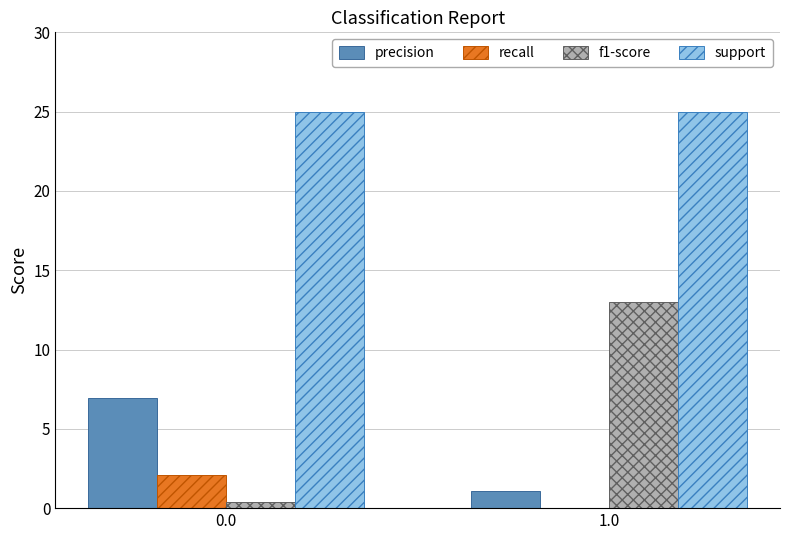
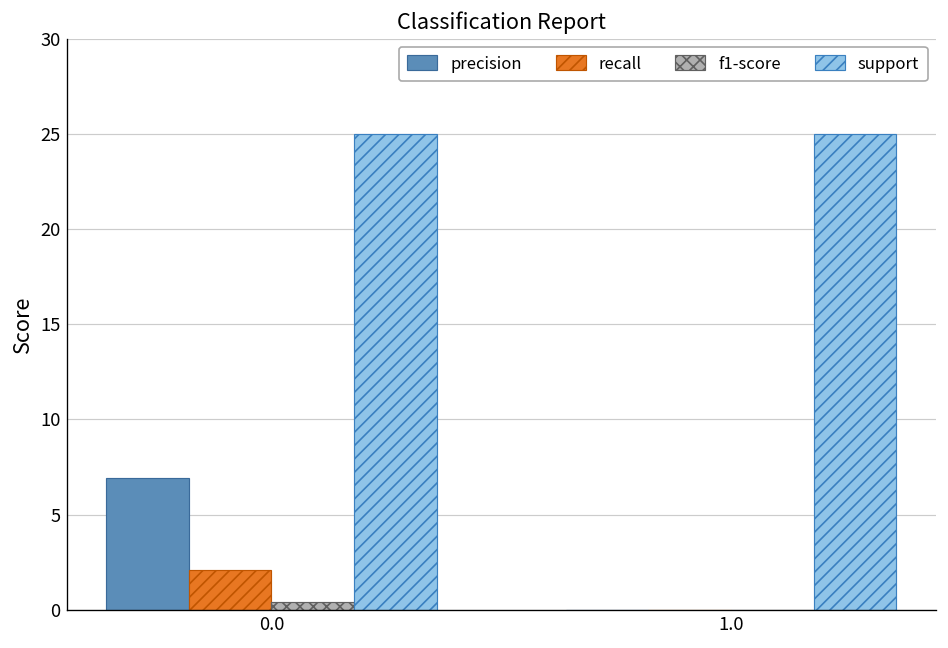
precision, 1.0: 1.1 -> 0.0
f1-score, 1.0: 13 -> 0
